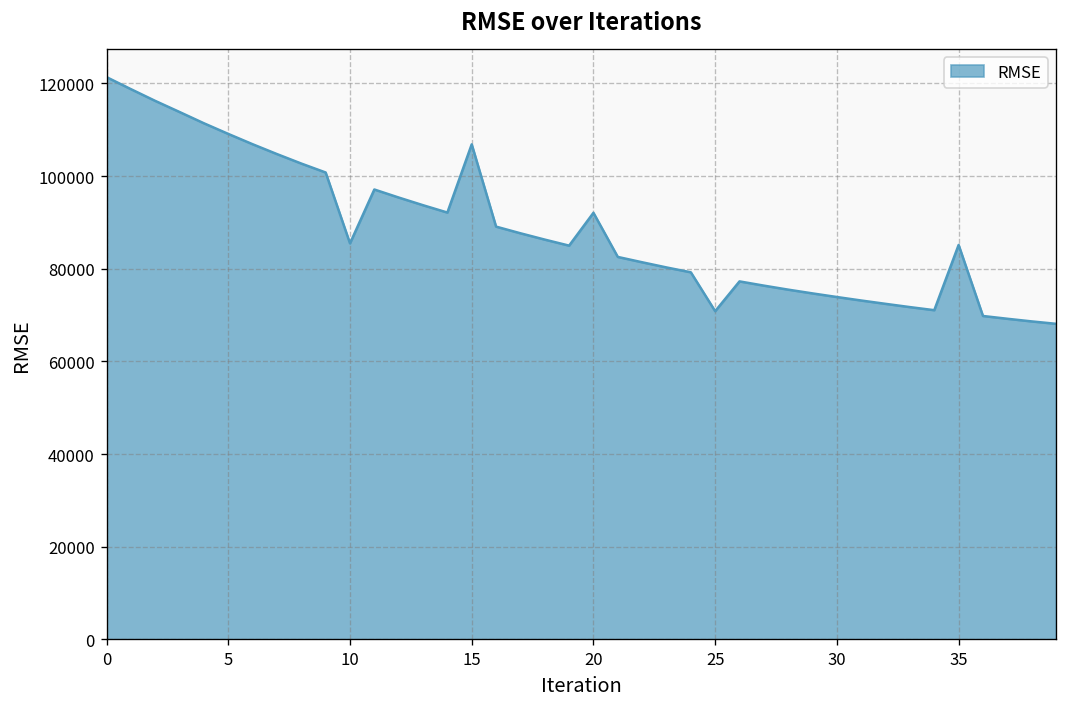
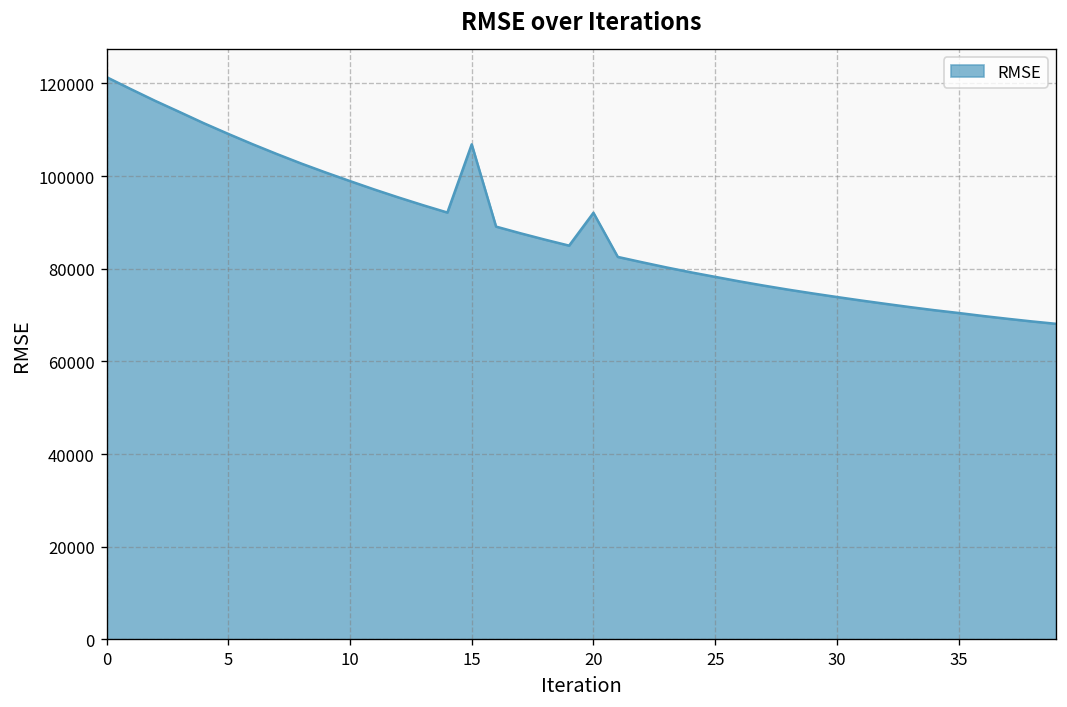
10: 85000 -> 99000
25: 71000 -> 78000
35: 85000 -> 70000
